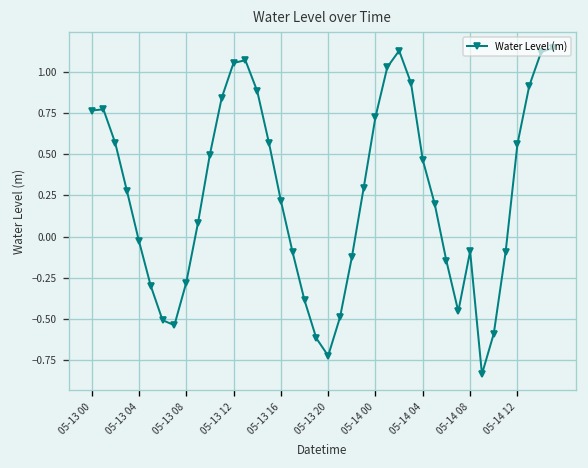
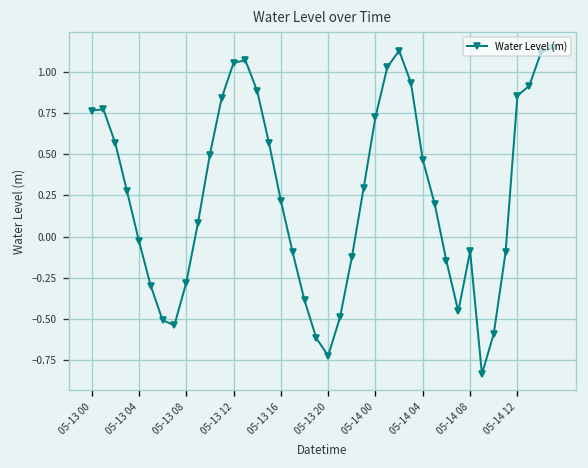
05-14 12: 0.56 -> 0.86
